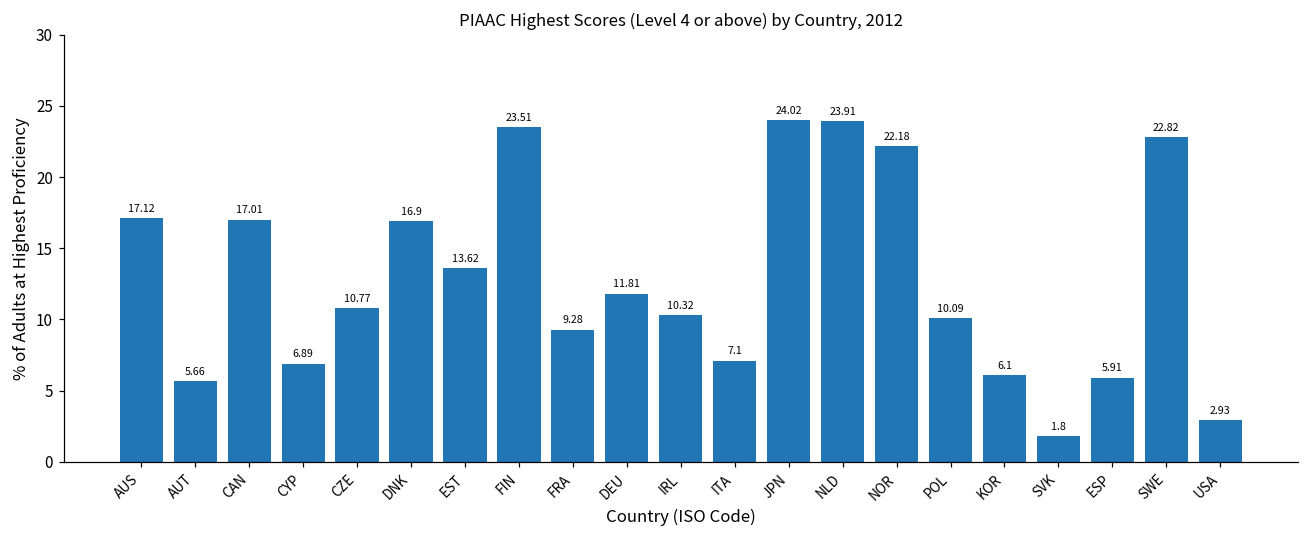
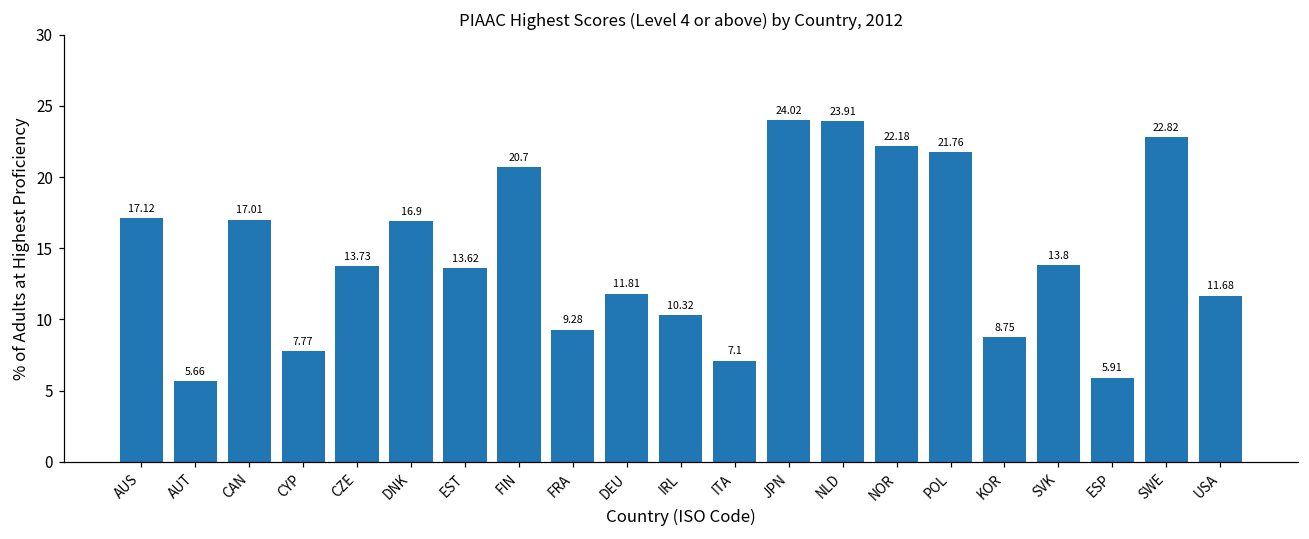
CYP: 6.89 -> 7.77
CZE: 10.77 -> 13.73
FIN: 23.51 -> 20.7
POL: 10.09 -> 21.76
KOR: 6.1 -> 8.75
SVK: 1.8 -> 13.8
USA: 2.93 -> 11.68
